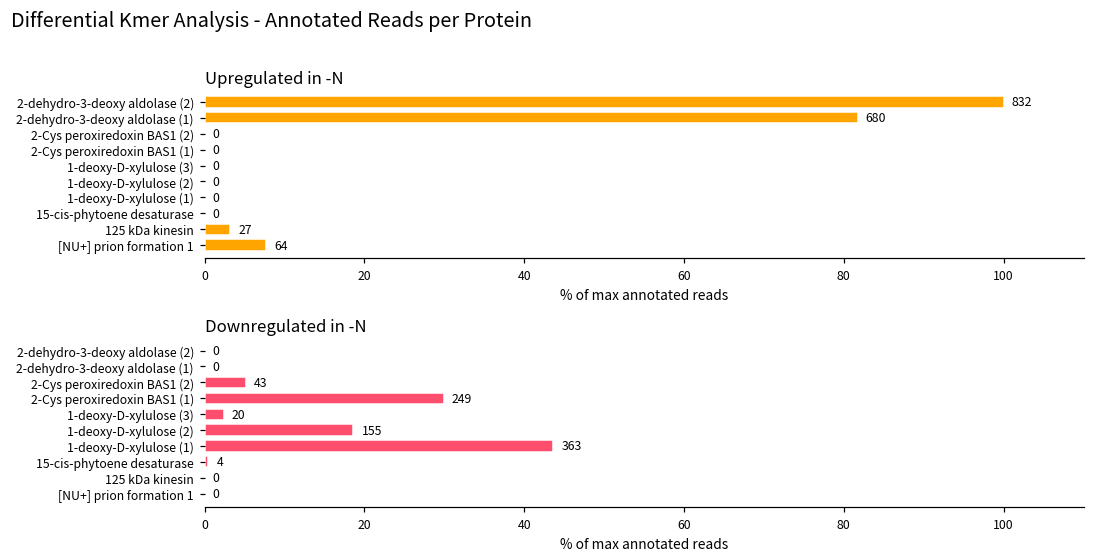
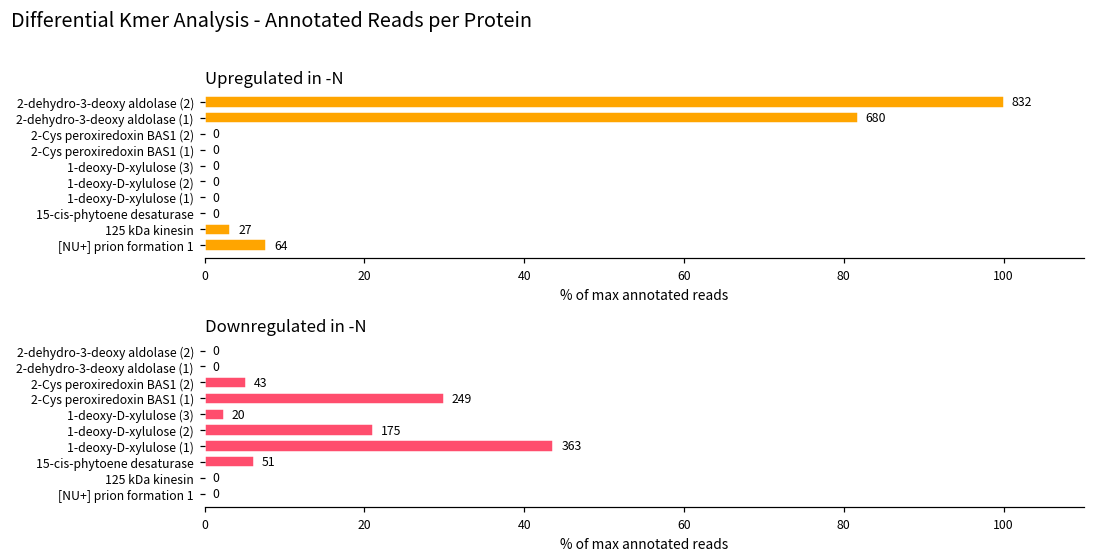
Downregulated in -N, 1-deoxy-D-xylulose (2): 155 -> 175
Downregulated in -N, 15-cis-phytoene desaturase: 4 -> 51
